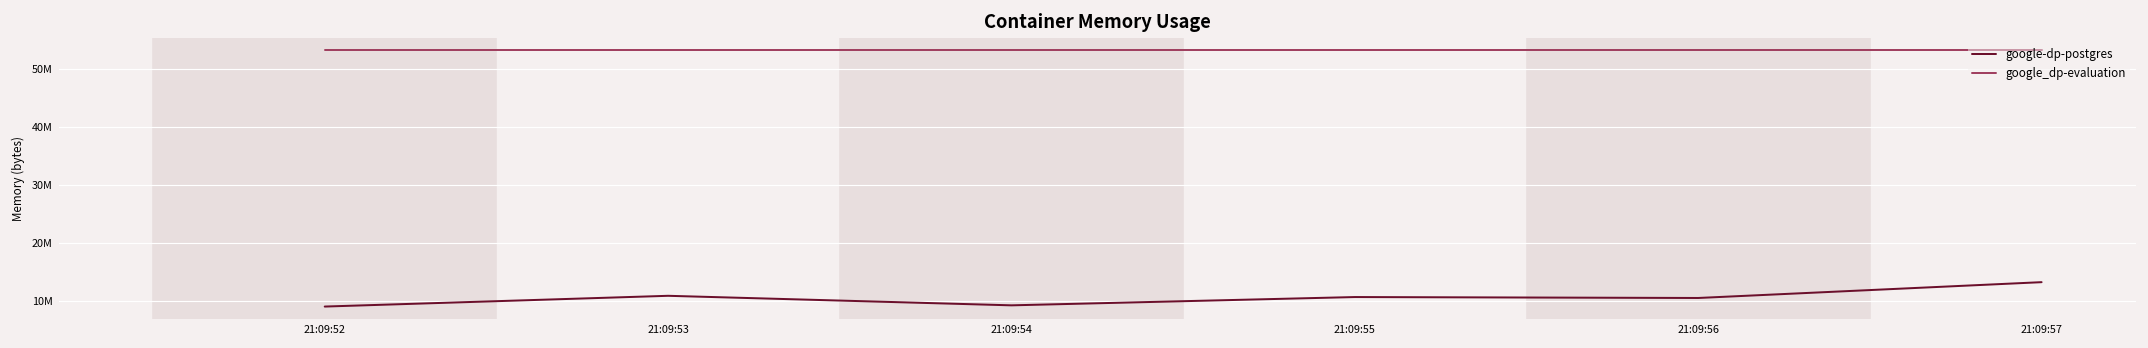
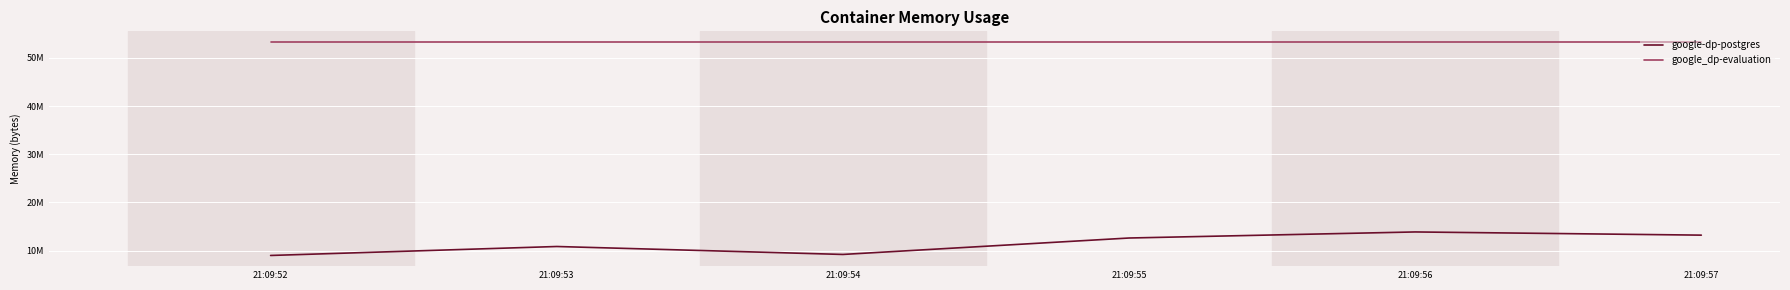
google-dp-postgres, 21:09:55: 11000000 -> 13000000
google-dp-postgres, 21:09:56: 10000000 -> 14000000
